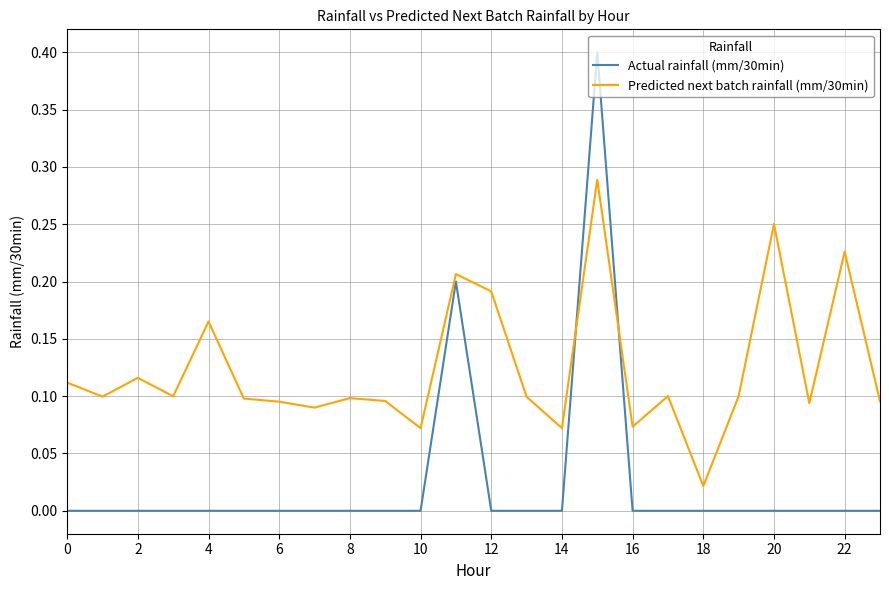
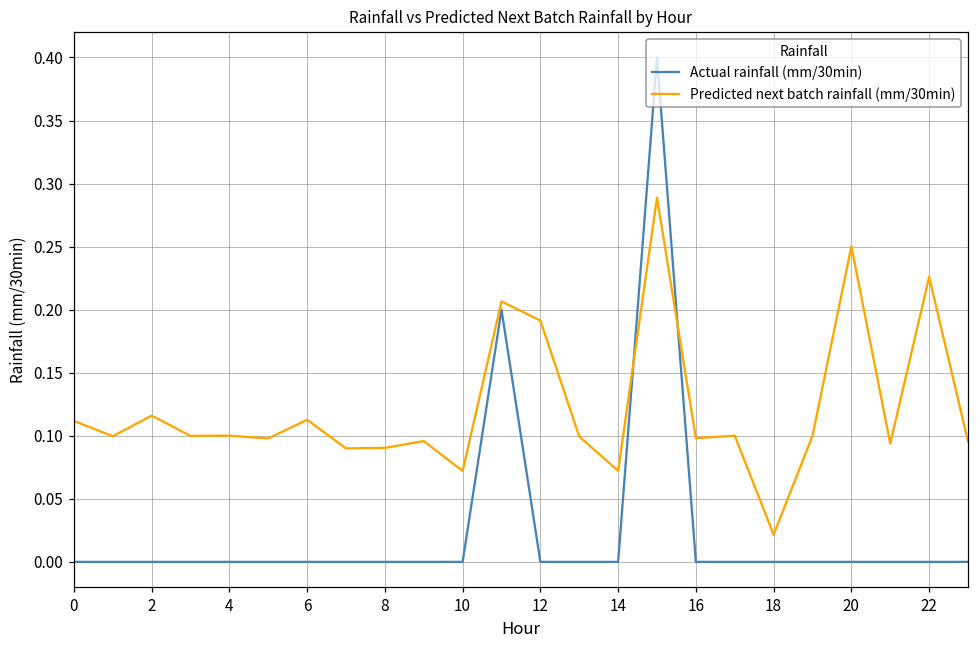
Predicted next batch rainfall (mm/30min), 4: 0.165 -> 0.100
Predicted next batch rainfall (mm/30min), 6: 0.095 -> 0.113
Predicted next batch rainfall (mm/30min), 8: 0.098 -> 0.090
Predicted next batch rainfall (mm/30min), 16: 0.073 -> 0.098
